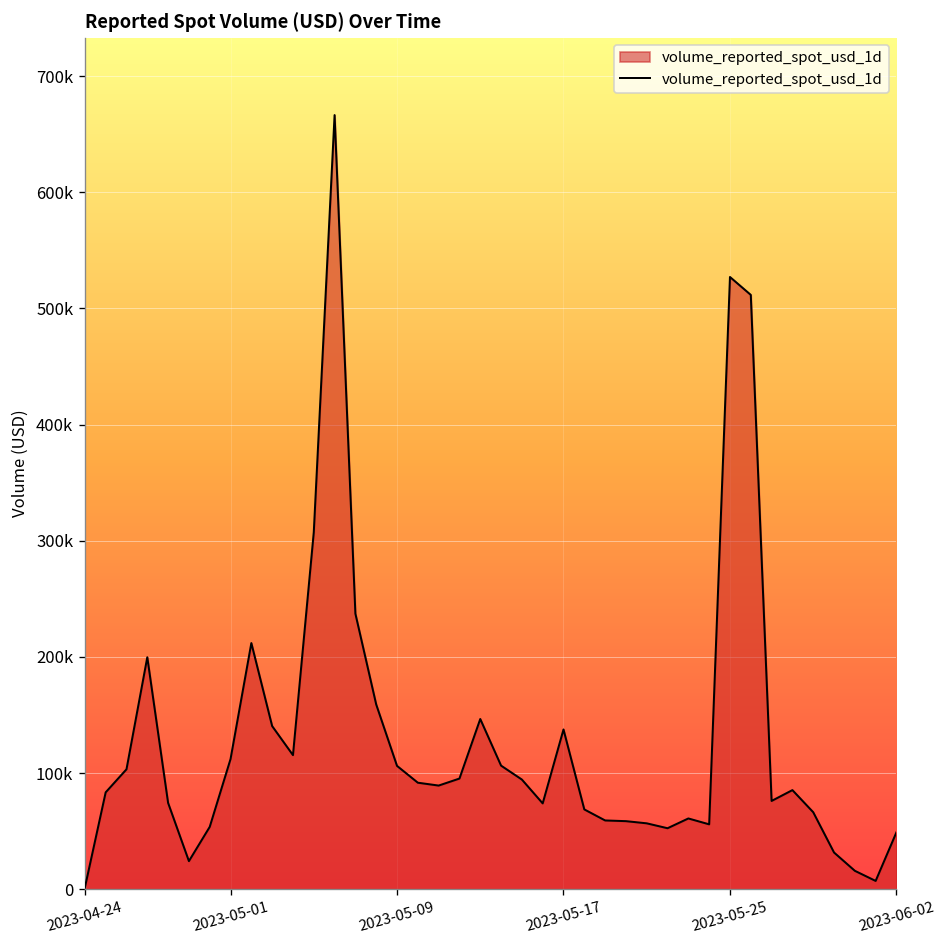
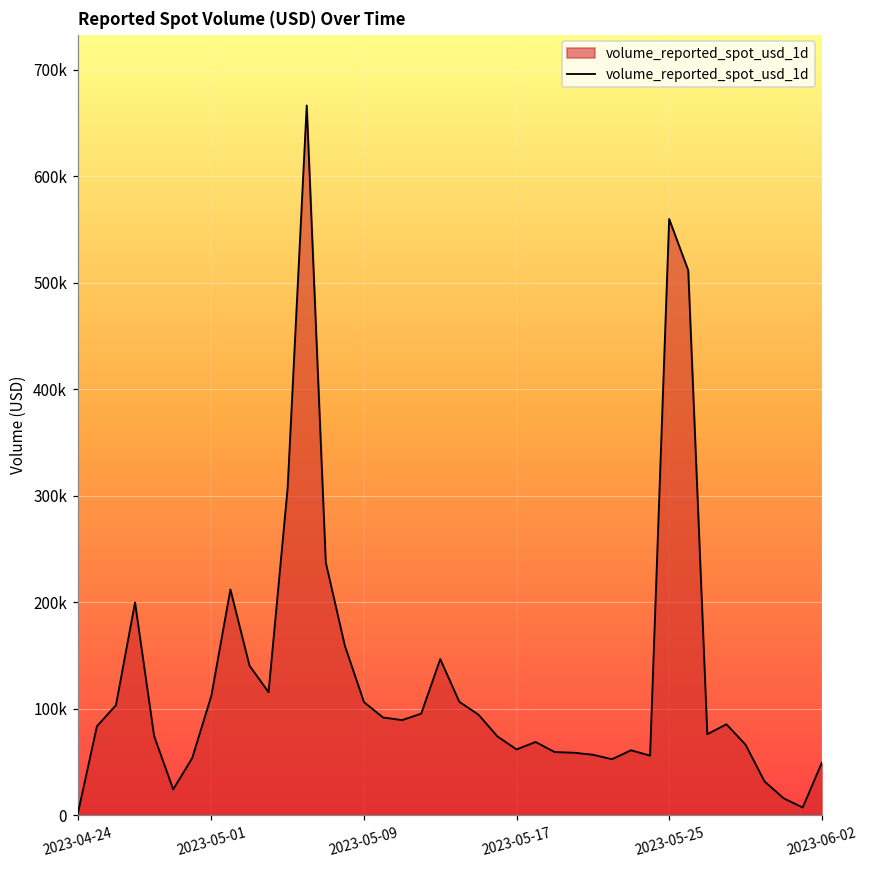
2023-05-17: 140000 -> 60000
2023-05-25: 530000 -> 560000
